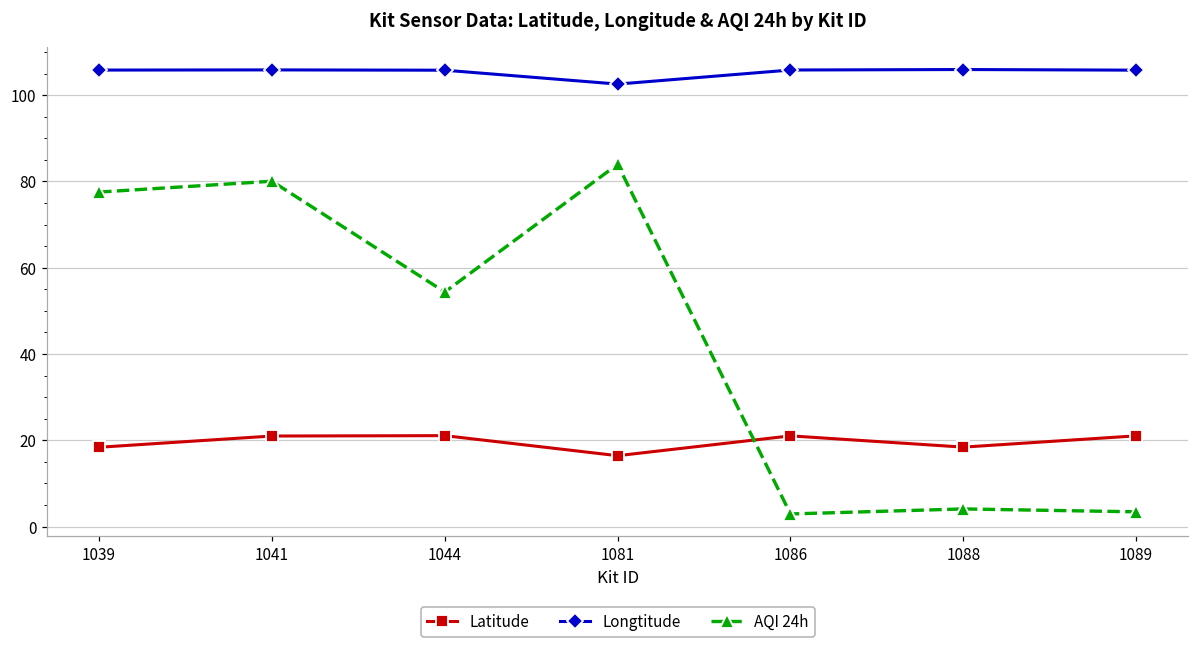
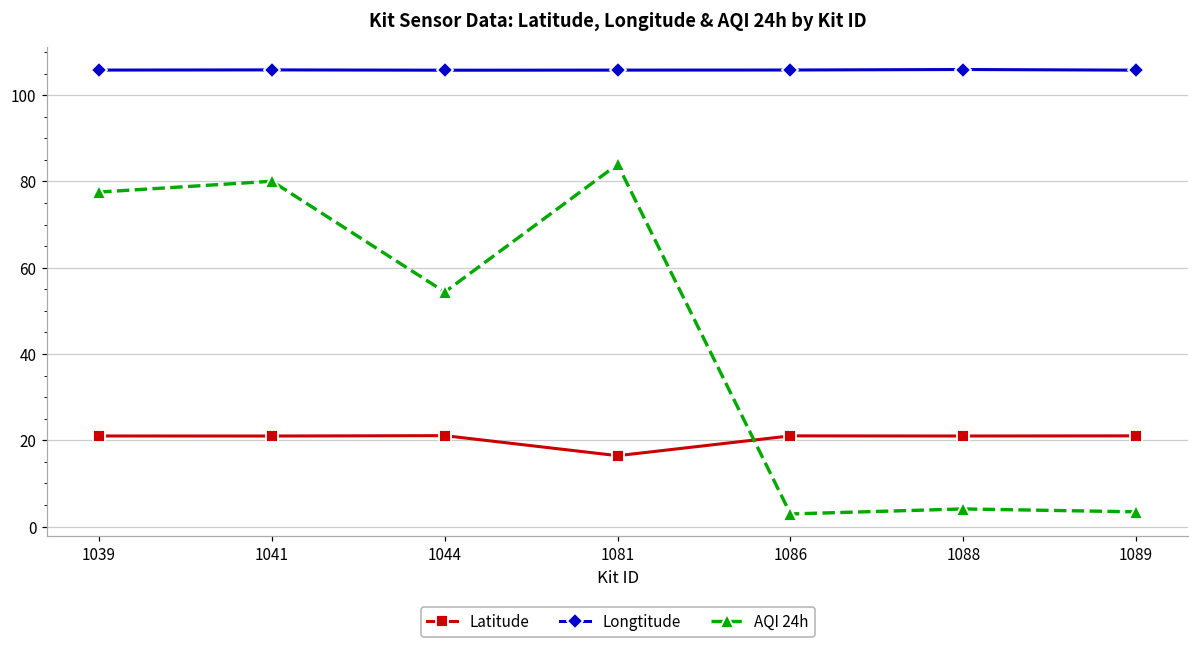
Latitude, 1039: 18 -> 21
Longtitude, 1081: 103 -> 106
Latitude, 1088: 18 -> 21
